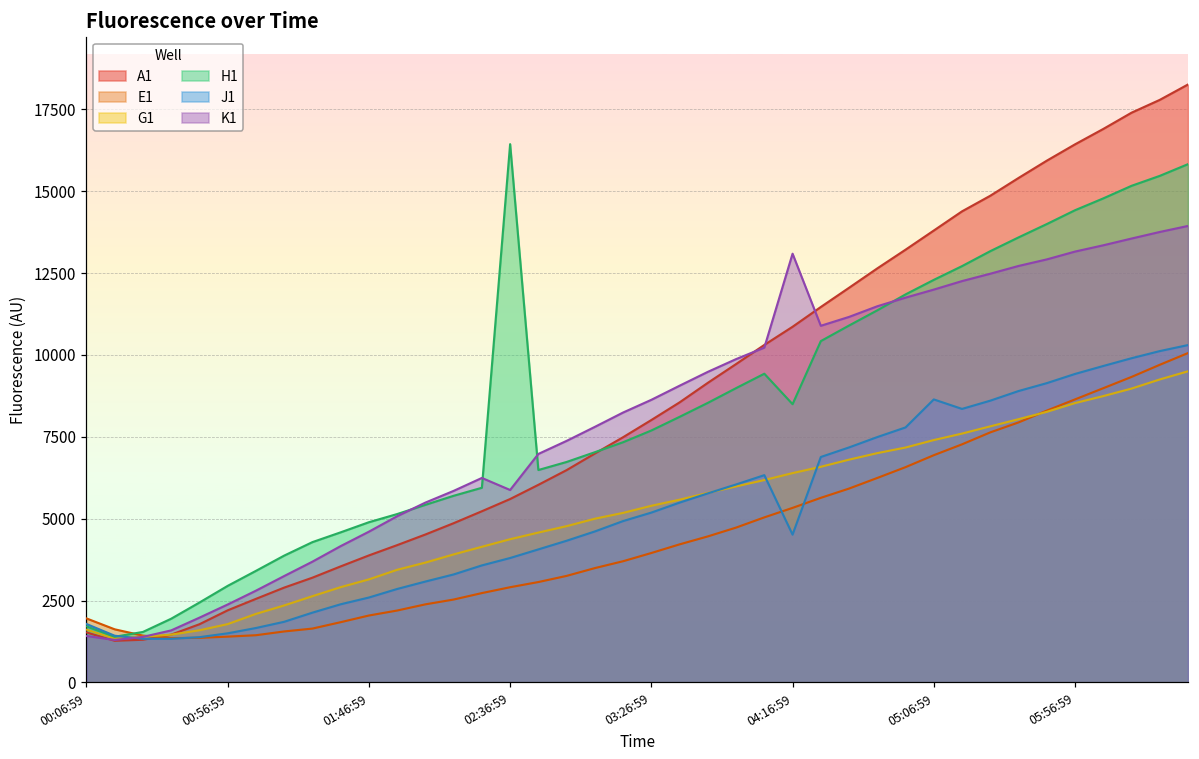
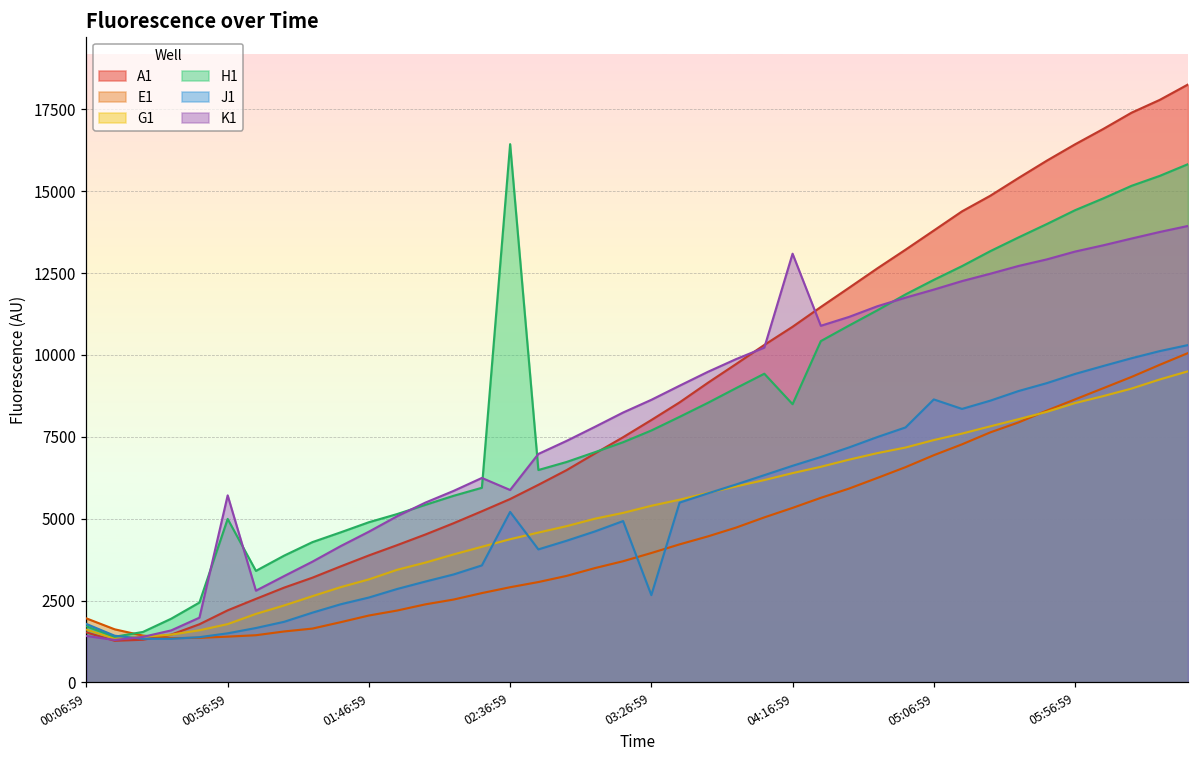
H1, 00:56:59: 2900 -> 5000
K1, 00:56:59: 2400 -> 5700
J1, 02:36:59: 3800 -> 5200
J1, 03:26:59: 5200 -> 2700
J1, 04:16:59: 4500 -> 6600
